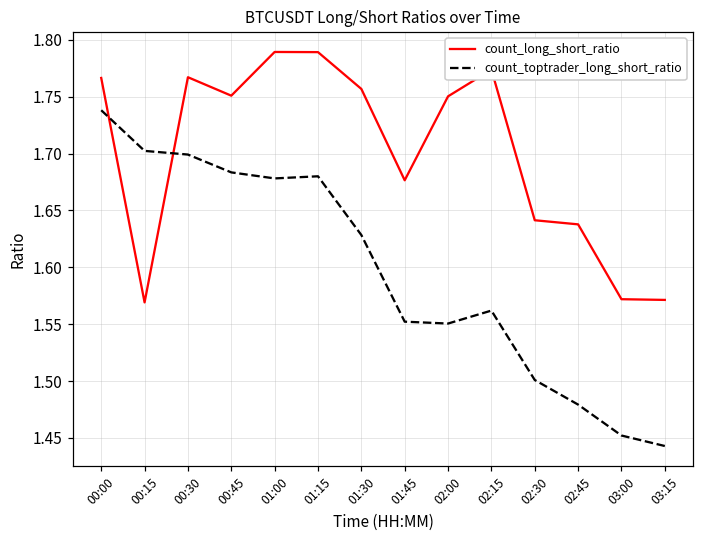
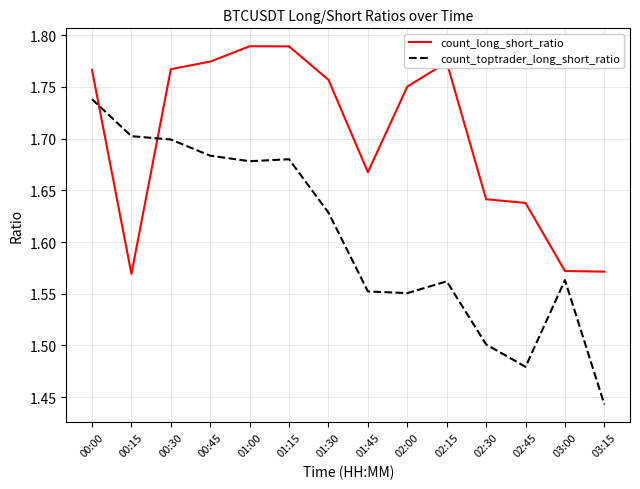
count_long_short_ratio, 00:45: 1.751 -> 1.775
count_long_short_ratio, 01:45: 1.677 -> 1.668
count_toptrader_long_short_ratio, 03:00: 1.452 -> 1.563
